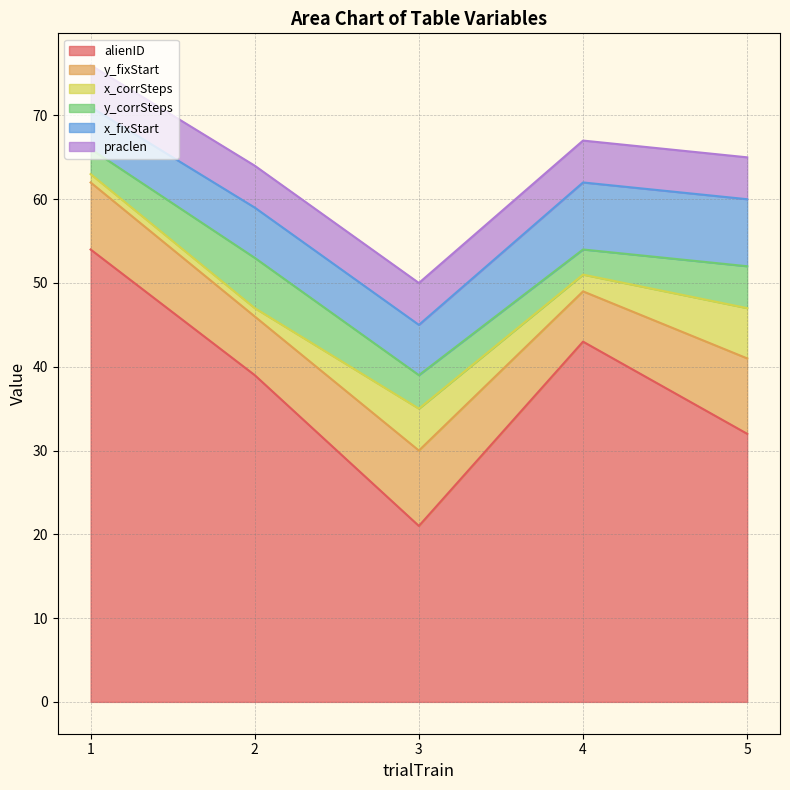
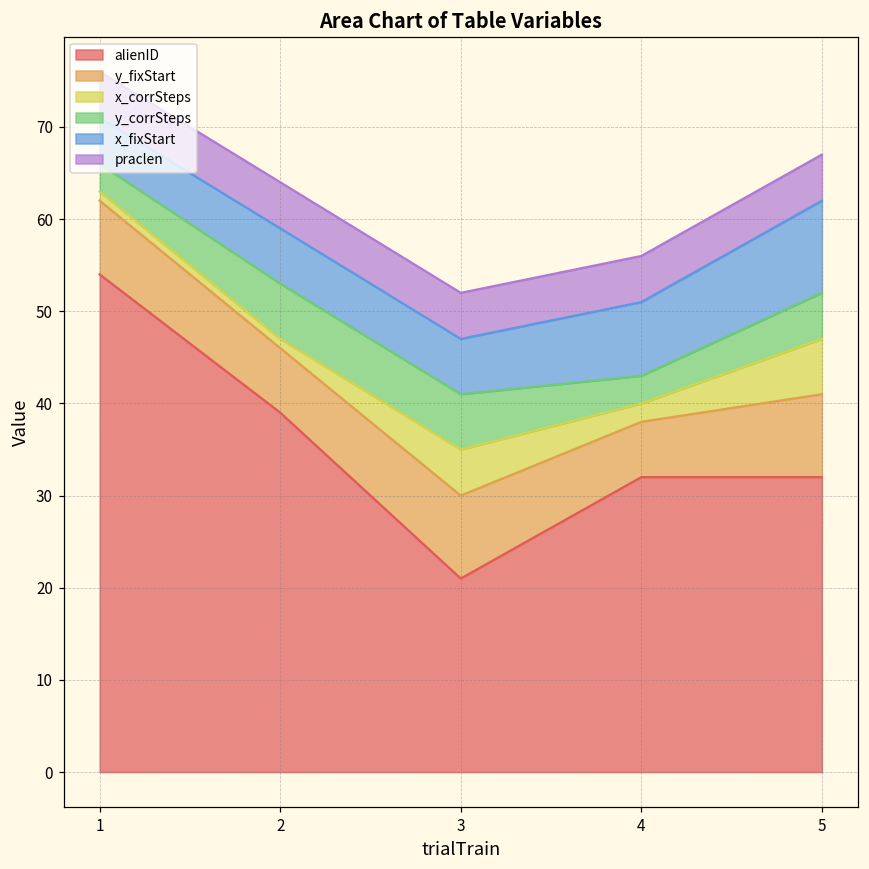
y_corrSteps, 3: 4 -> 6
alienID, 4: 43 -> 32
x_fixStart, 5: 8 -> 10
